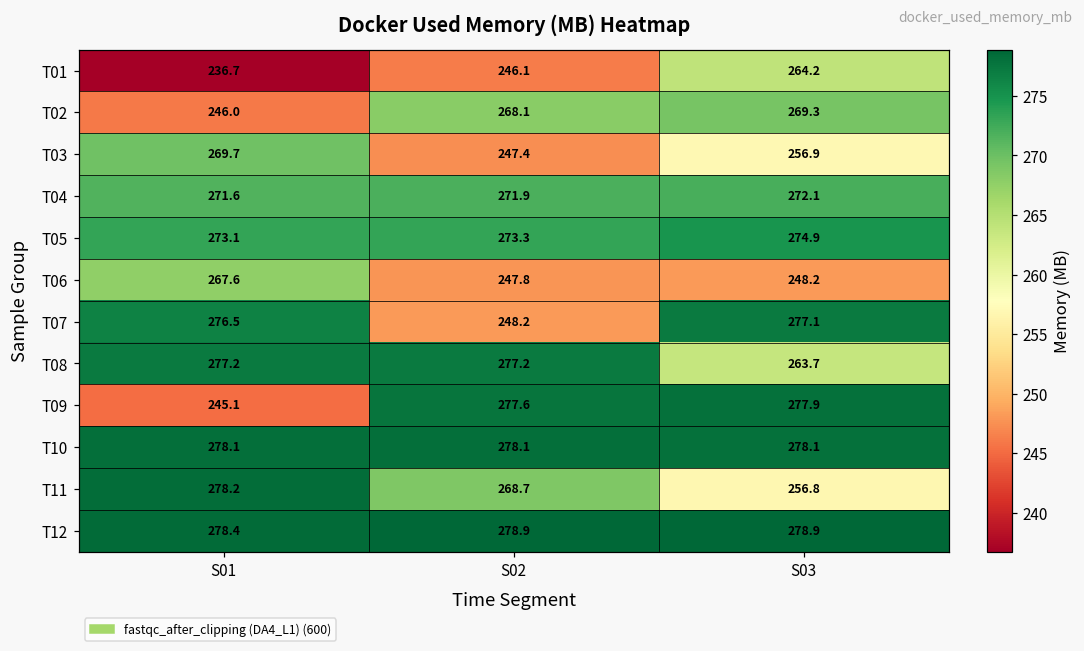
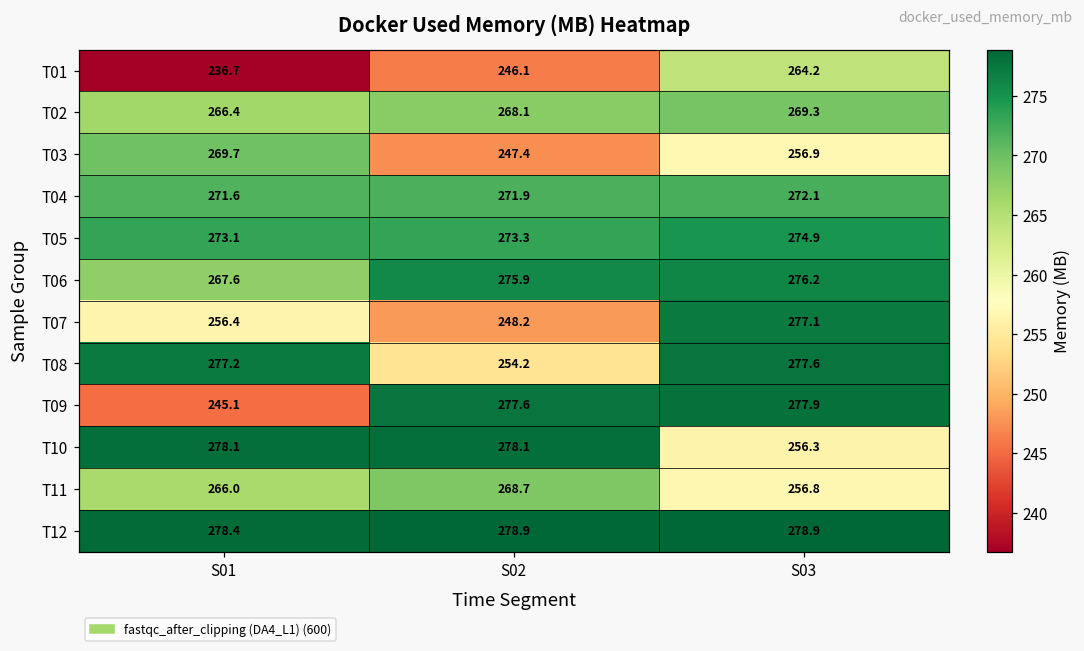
T02, S01: 246.0 -> 266.4
T06, S02: 247.8 -> 275.9
T06, S03: 248.2 -> 276.2
T07, S01: 276.5 -> 256.4
T08, S02: 277.2 -> 254.2
T08, S03: 263.7 -> 277.6
T10, S03: 278.1 -> 256.3
T11, S01: 278.2 -> 266.0
